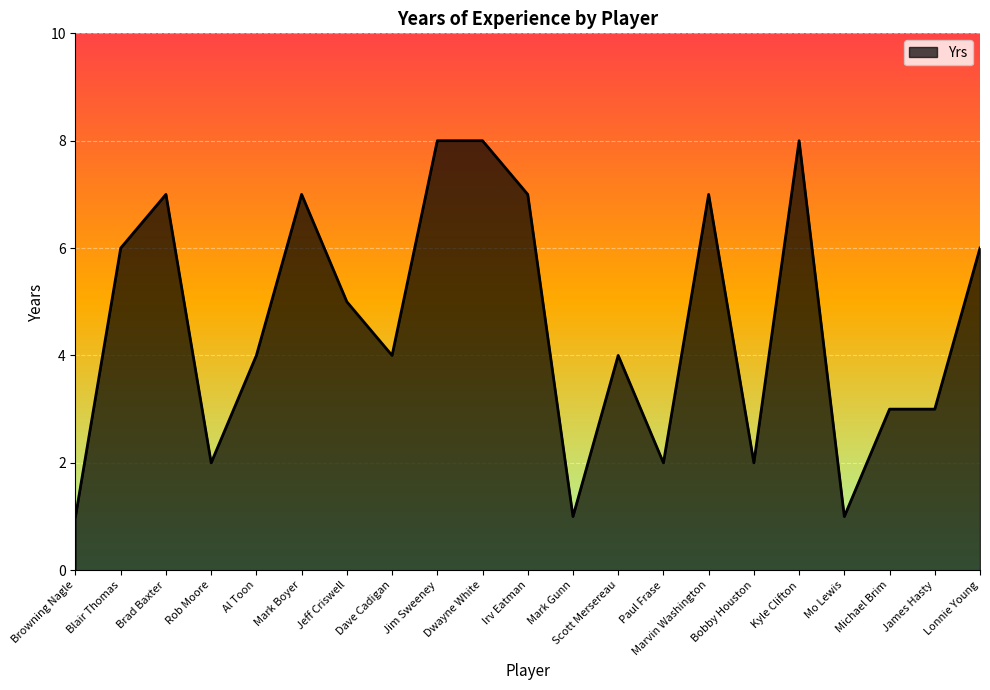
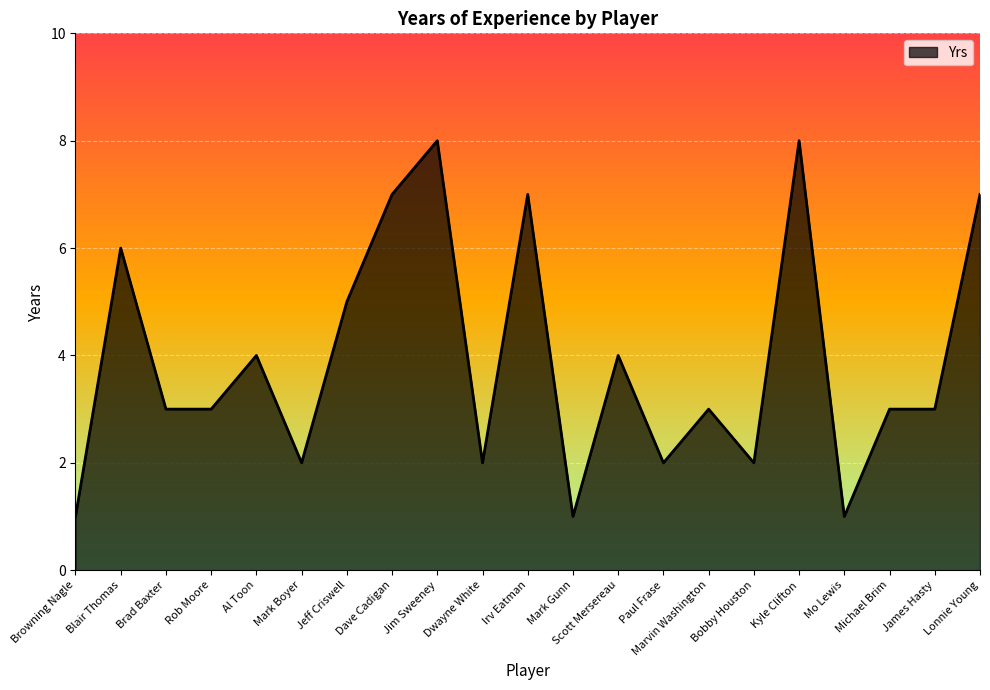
Brad Baxter: 7 -> 3
Rob Moore: 2 -> 3
Mark Boyer: 7 -> 2
Dave Cadigan: 4 -> 7
Dwayne White: 8 -> 2
Marvin Washington: 7 -> 3
Lonnie Young: 6 -> 7
